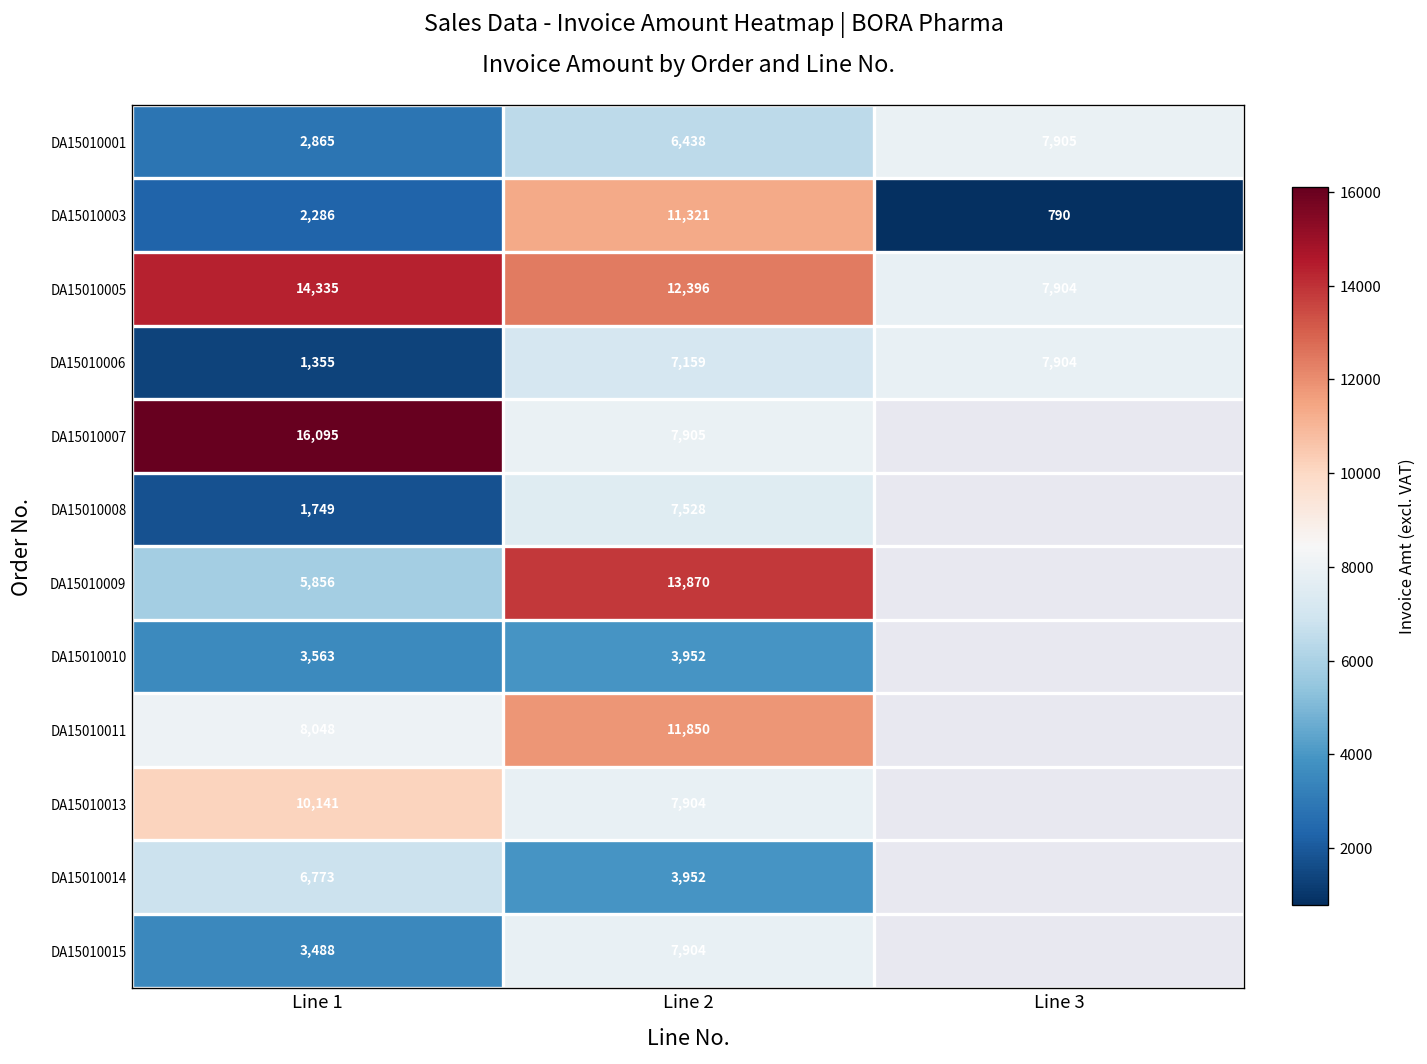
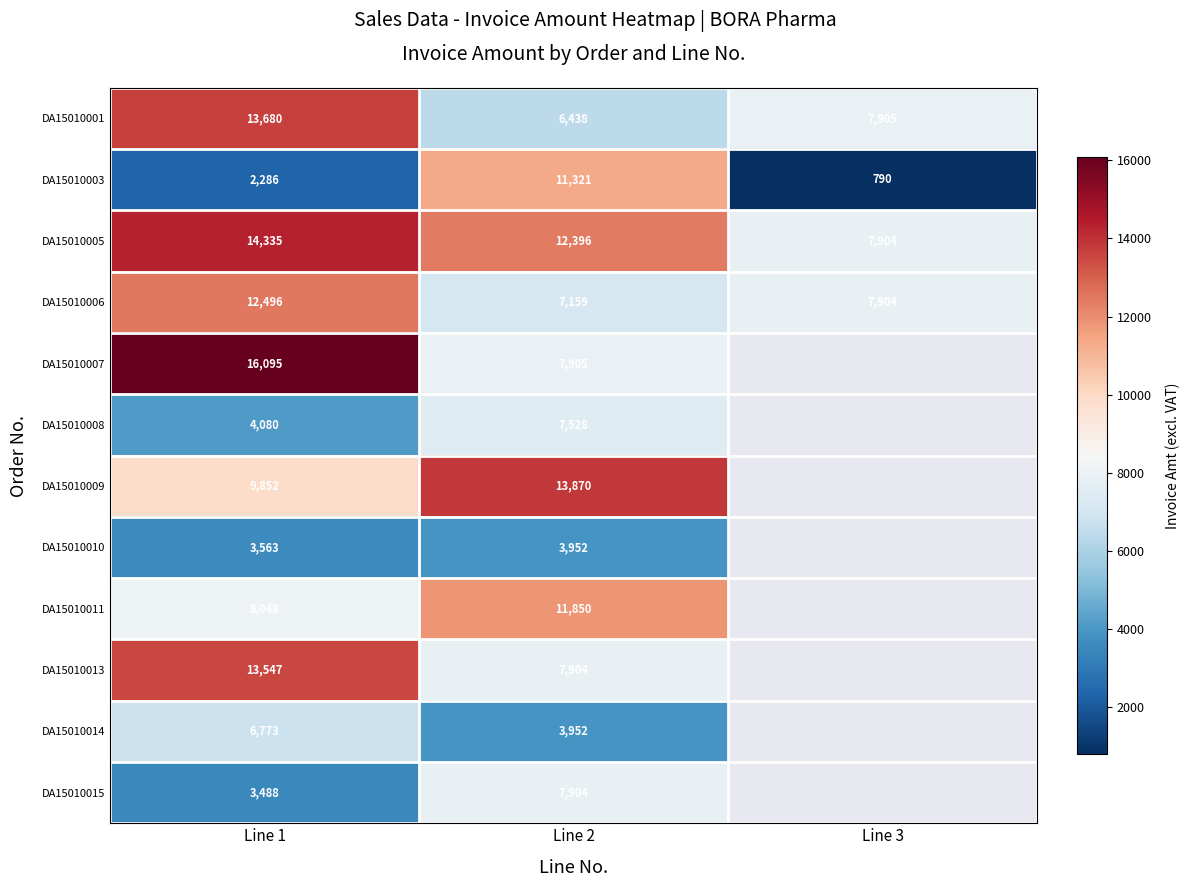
DA15010001, Line 1: 2,865 -> 13,680
DA15010006, Line 1: 1,355 -> 12,496
DA15010008, Line 1: 1,749 -> 4,080
DA15010009, Line 1: 5,856 -> 9,852
DA15010013, Line 1: 10,141 -> 13,547
